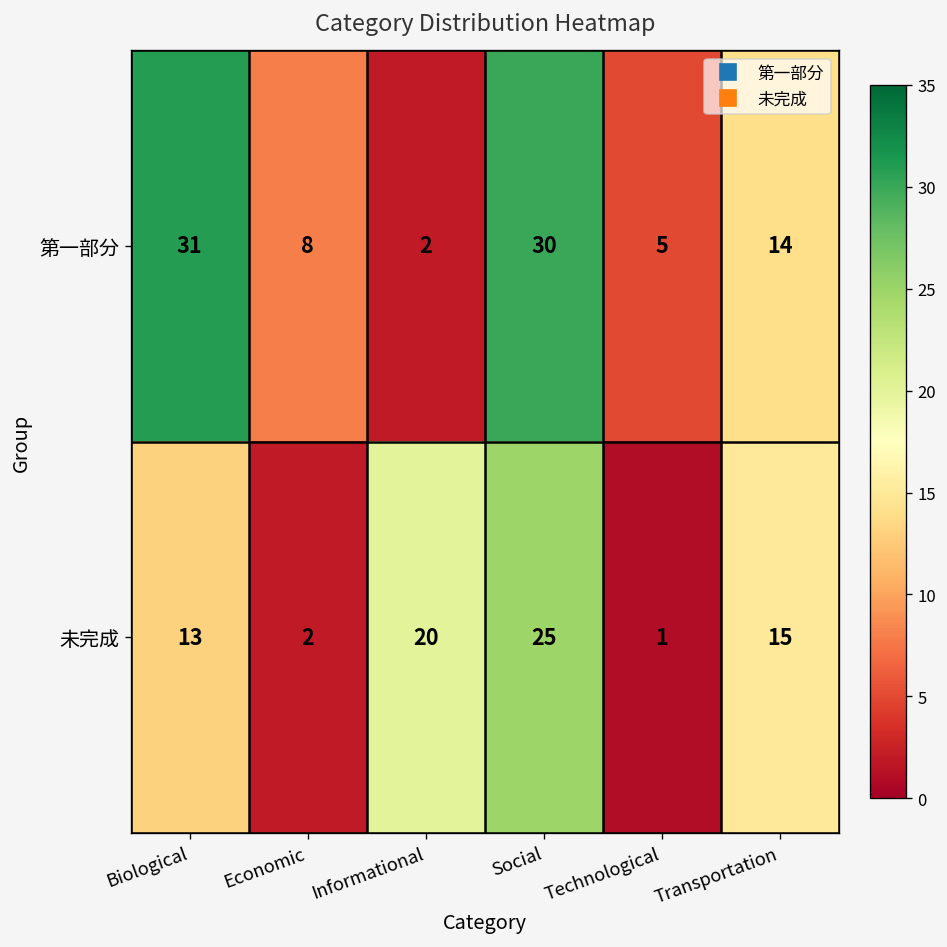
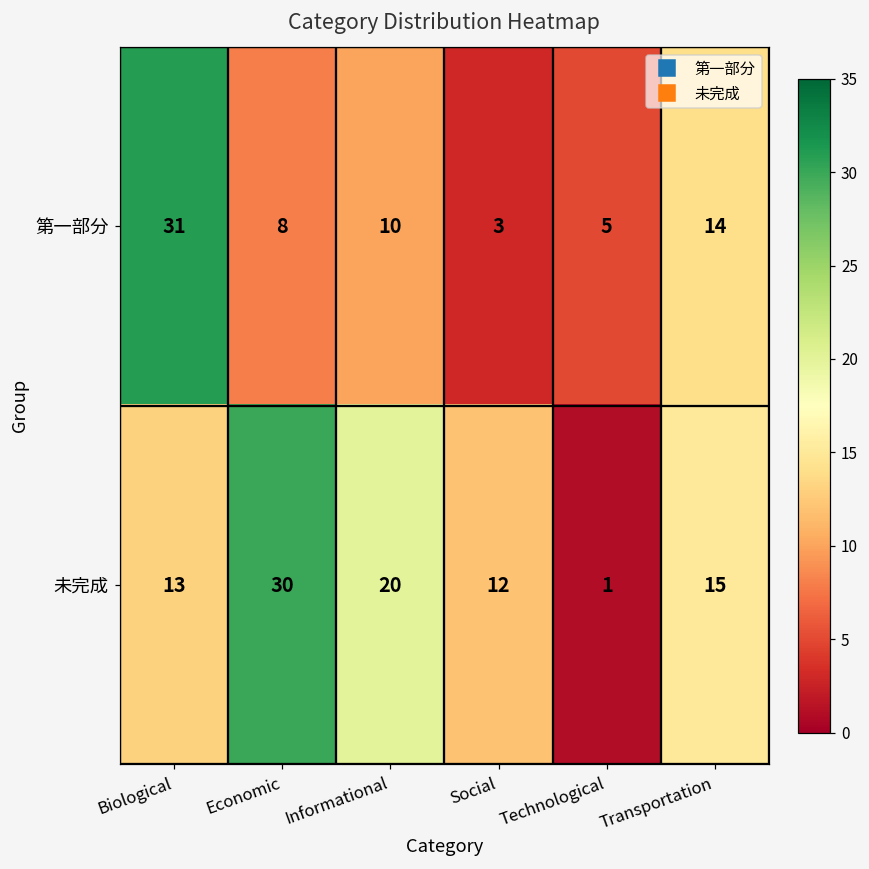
第一部分, Informational: 2 -> 10
第一部分, Social: 30 -> 3
未完成, Economic: 2 -> 30
未完成, Social: 25 -> 12
